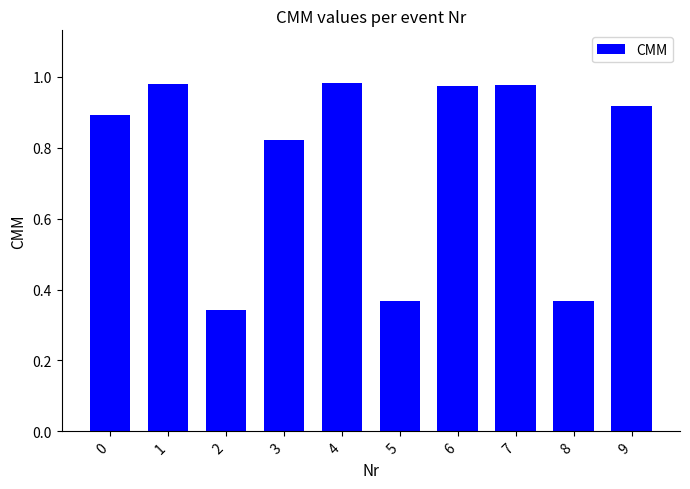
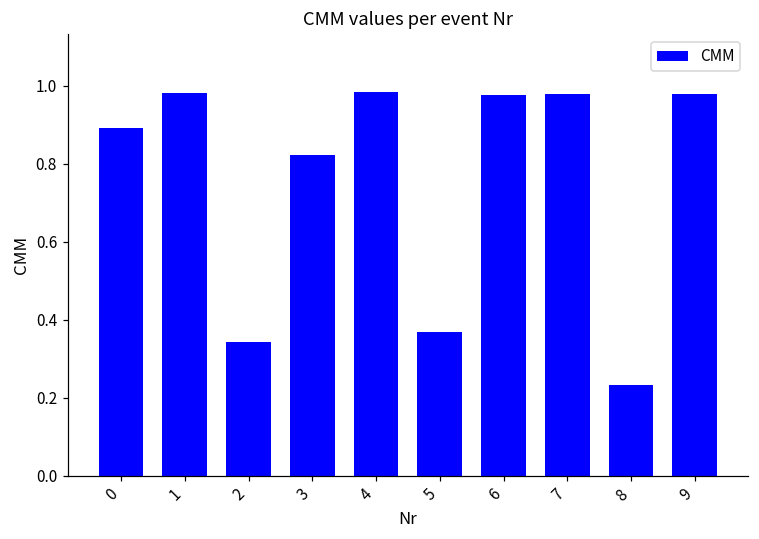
8: 0.37 -> 0.23
9: 0.92 -> 0.98
